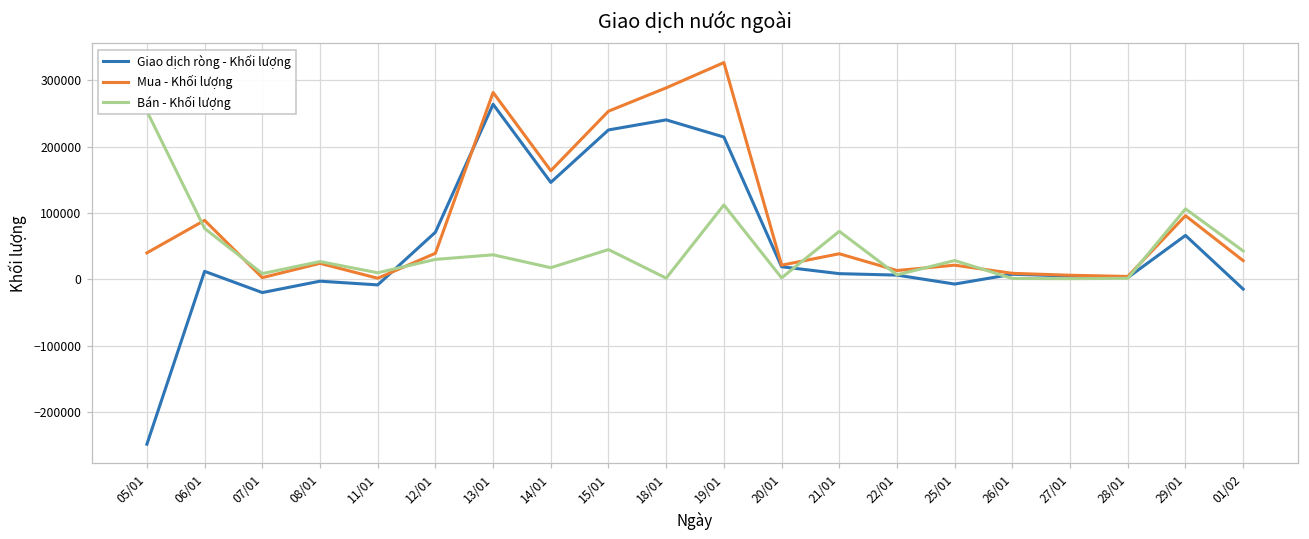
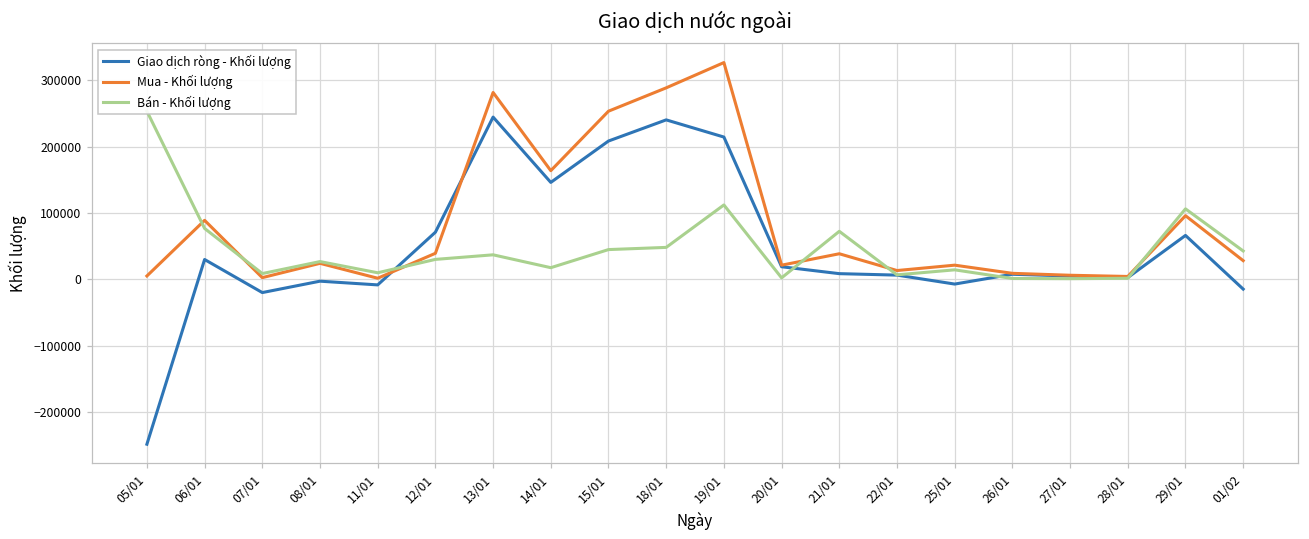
Mua - Khối lượng, 05/01: 40000 -> 10000
Giao dịch ròng - Khối lượng, 06/01: 10000 -> 30000
Giao dịch ròng - Khối lượng, 13/01: 260000 -> 240000
Giao dịch ròng - Khối lượng, 15/01: 230000 -> 210000
Bán - Khối lượng, 18/01: 0 -> 50000
Bán - Khối lượng, 25/01: 30000 -> 10000
